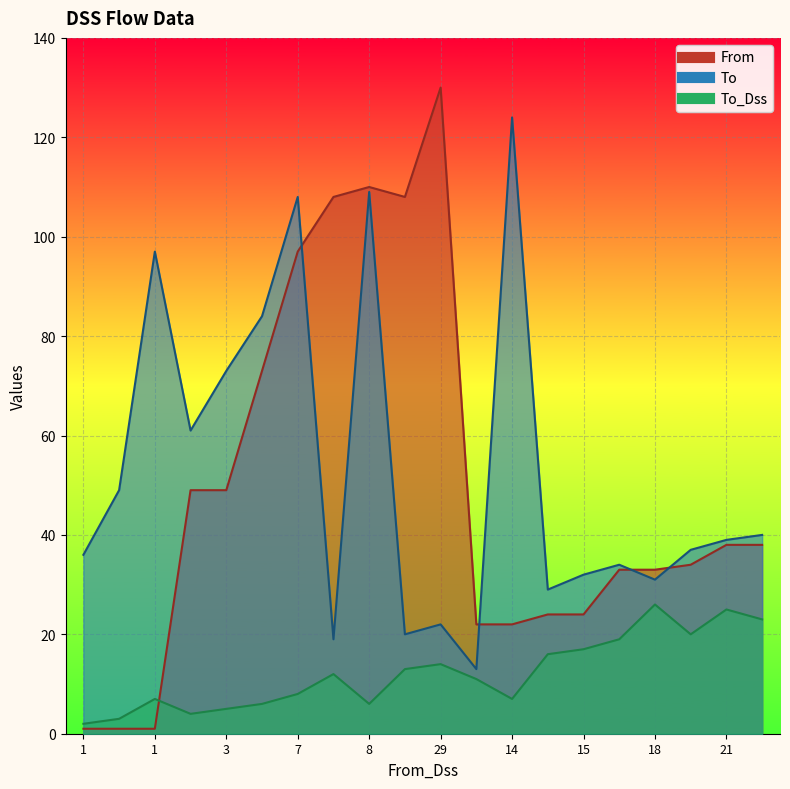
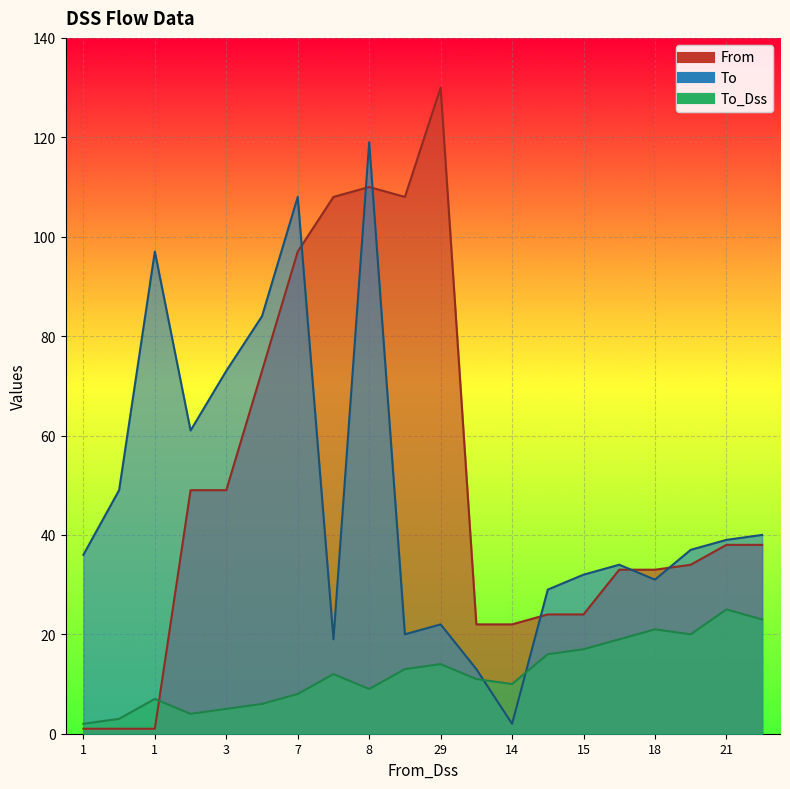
To, 8: 109 -> 119
To_Dss, 8: 6 -> 9
To, 14: 124 -> 2
To_Dss, 14: 7 -> 10
To_Dss, 18: 26 -> 21
